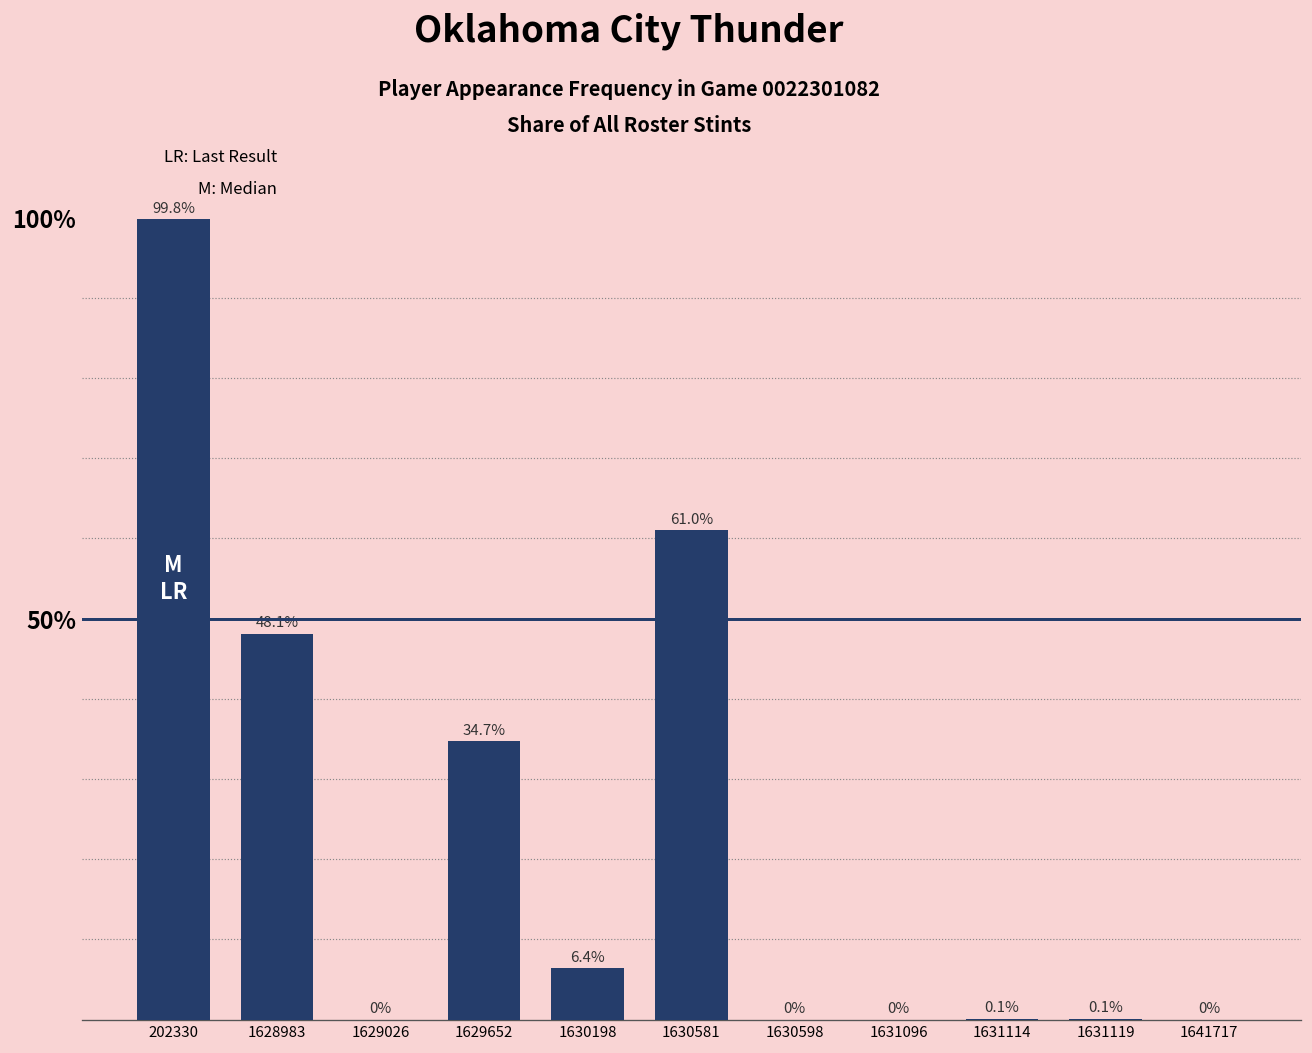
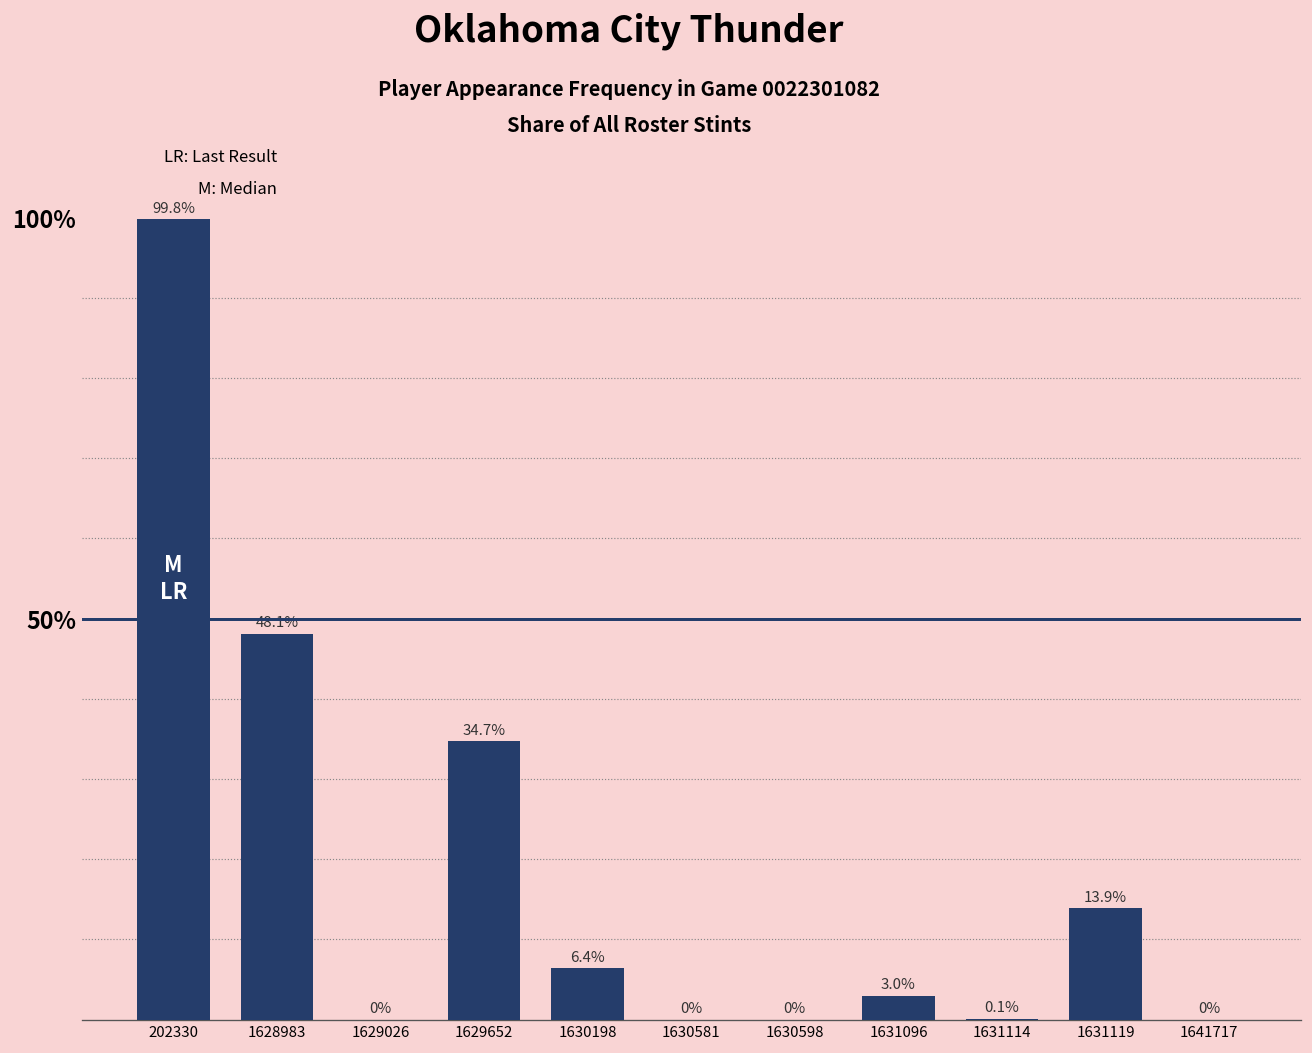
1630581: 61.0% -> 0%
1631096: 0% -> 3.0%
1631119: 0.1% -> 13.9%
